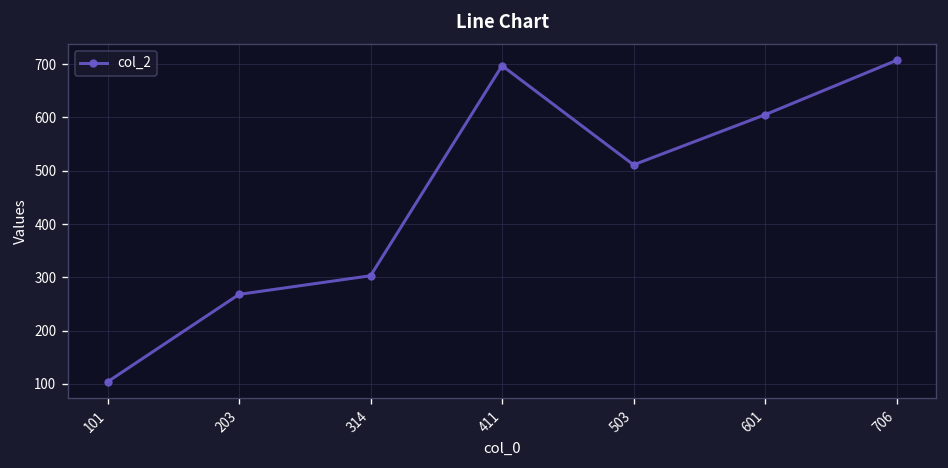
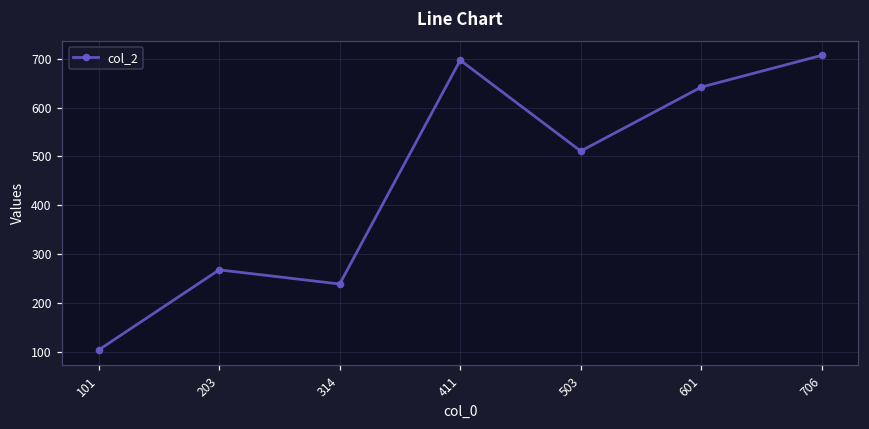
314: 300 -> 240
601: 610 -> 640
